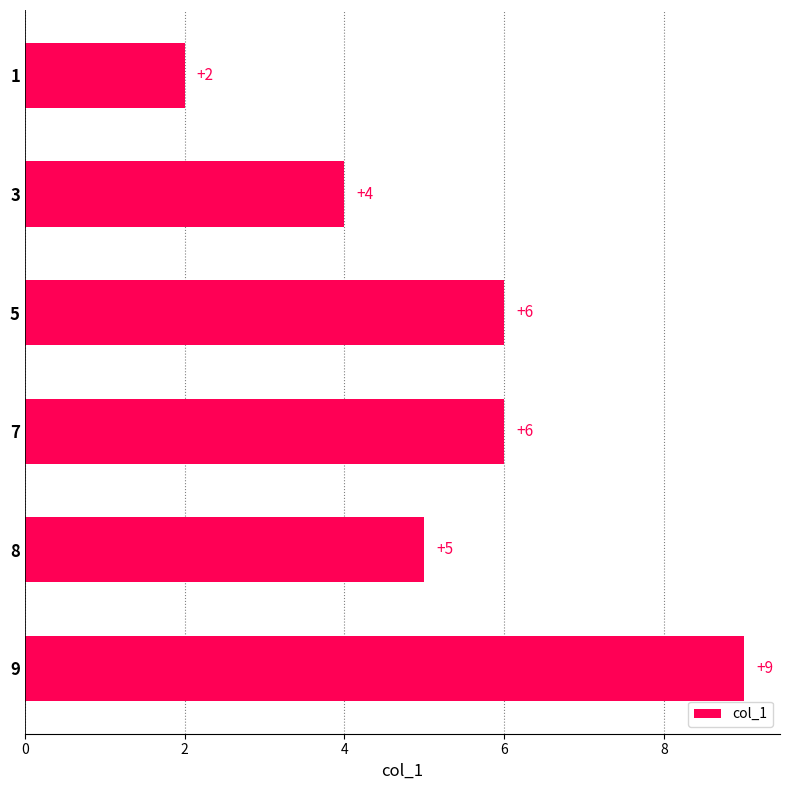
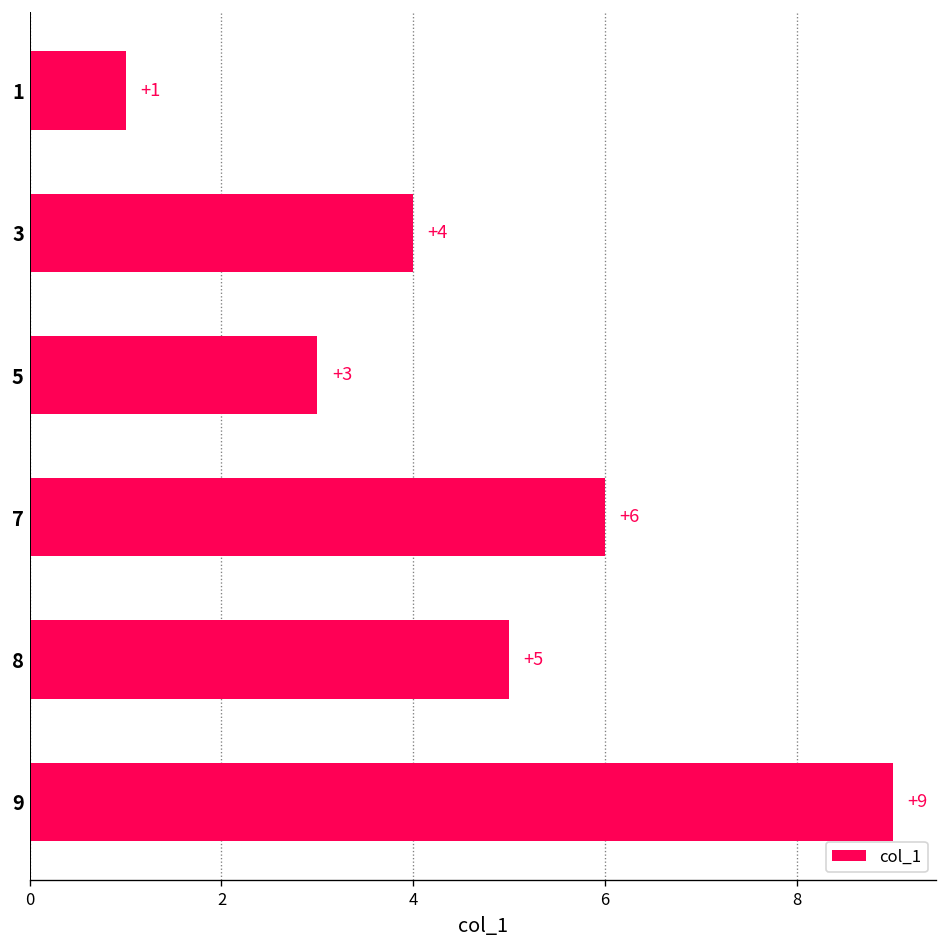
1: +2 -> +1
5: +6 -> +3
